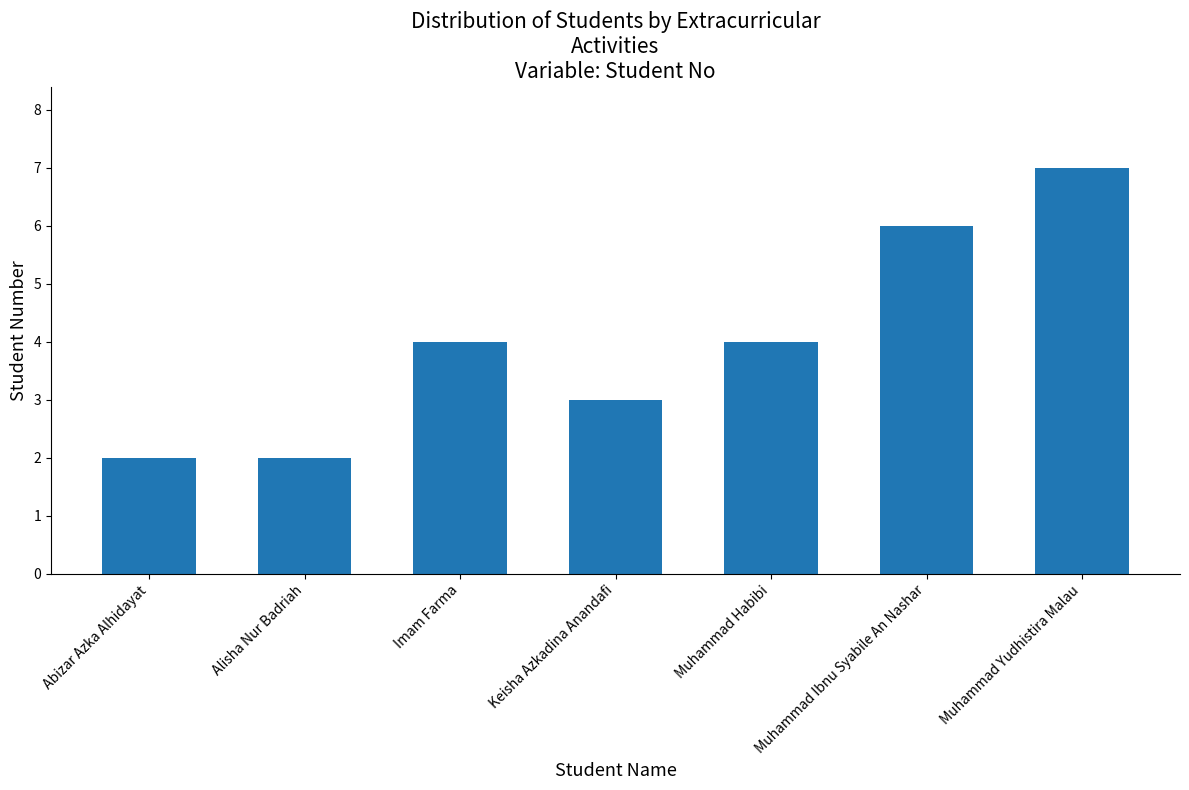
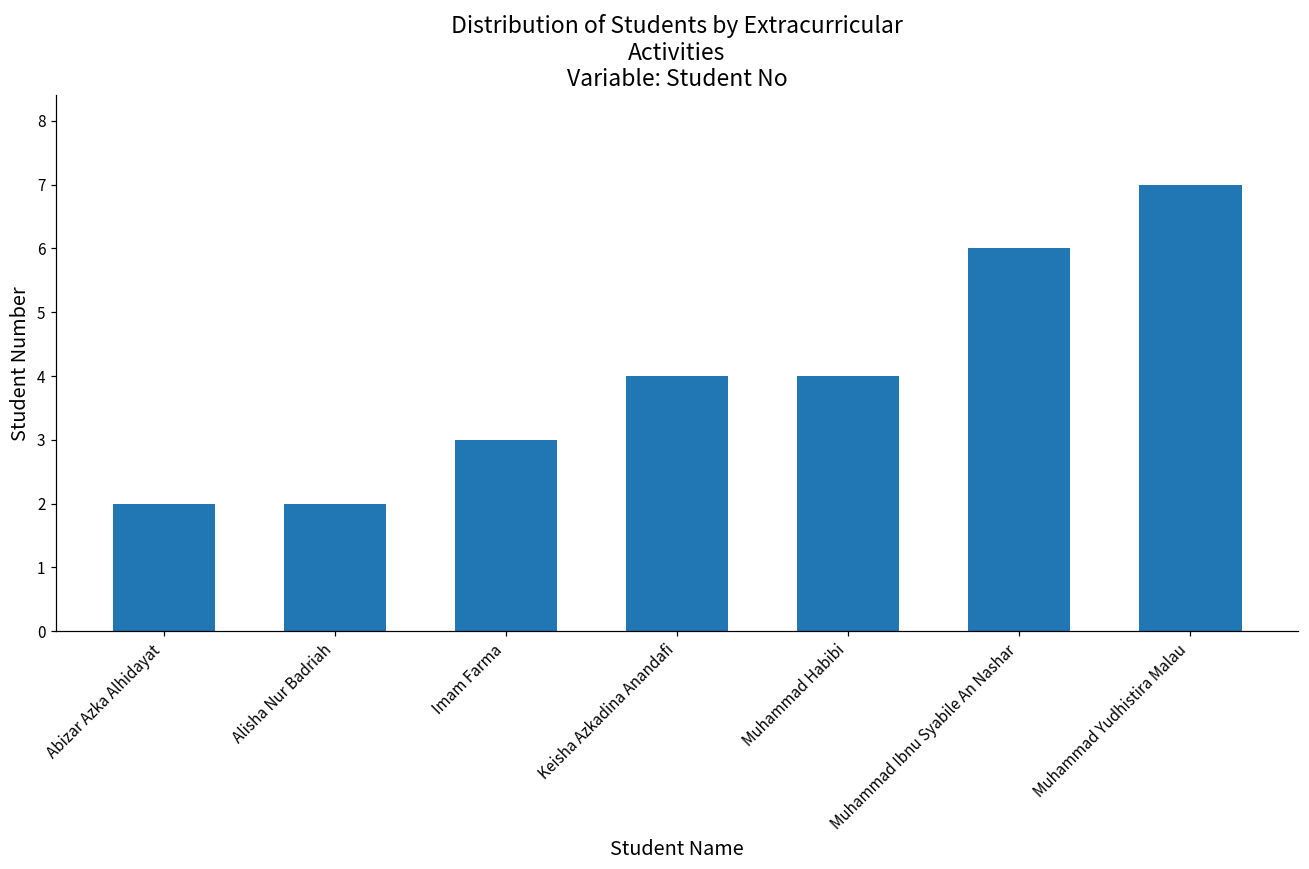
Imam Farma: 4 -> 3
Keisha Azkadina Anandafi: 3 -> 4
